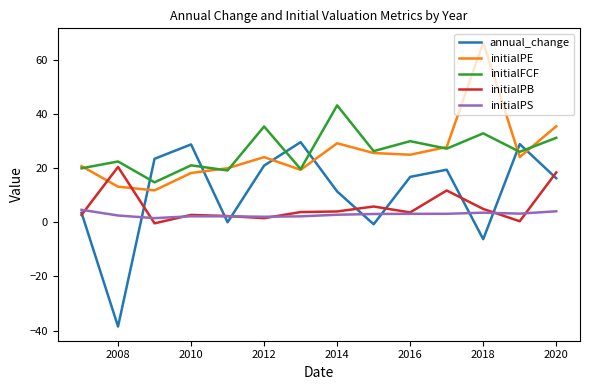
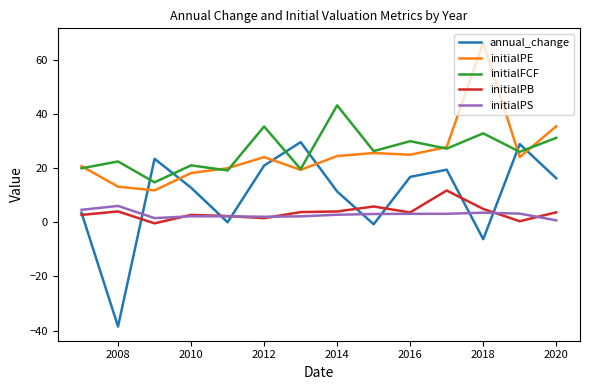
initialPB, 2008: 20 -> 4
initialPS, 2008: 3 -> 6
annual_change, 2010: 29 -> 13
initialPE, 2014: 29 -> 24
initialPB, 2020: 18 -> 4
initialPS, 2020: 4 -> 1
